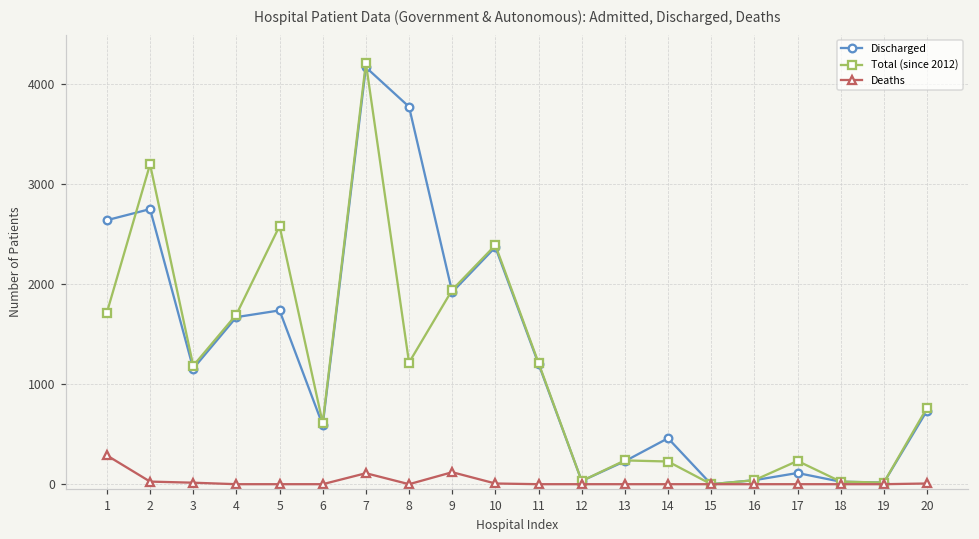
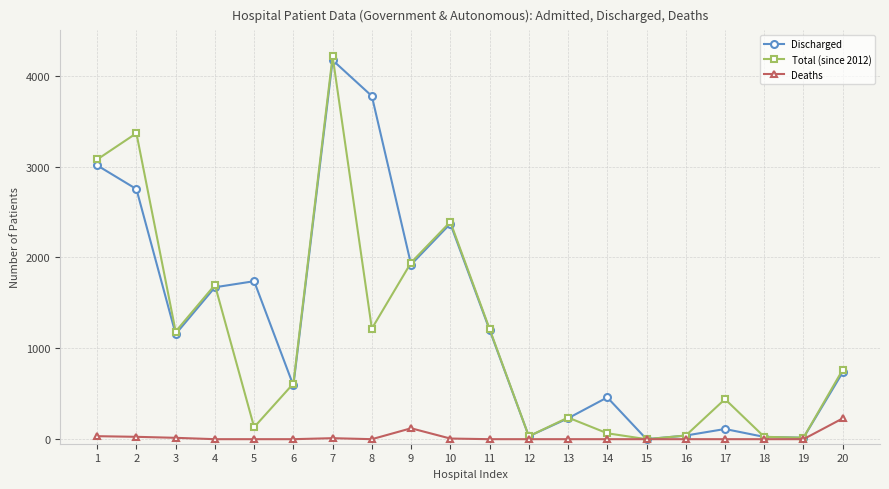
Discharged, 1: 2600 -> 3000
Total (since 2012), 1: 1700 -> 3100
Deaths, 1: 300 -> 0
Total (since 2012), 2: 3200 -> 3400
Total (since 2012), 5: 2600 -> 100
Deaths, 7: 100 -> 0
Total (since 2012), 14: 200 -> 100
Total (since 2012), 17: 200 -> 400
Deaths, 20: 0 -> 200
